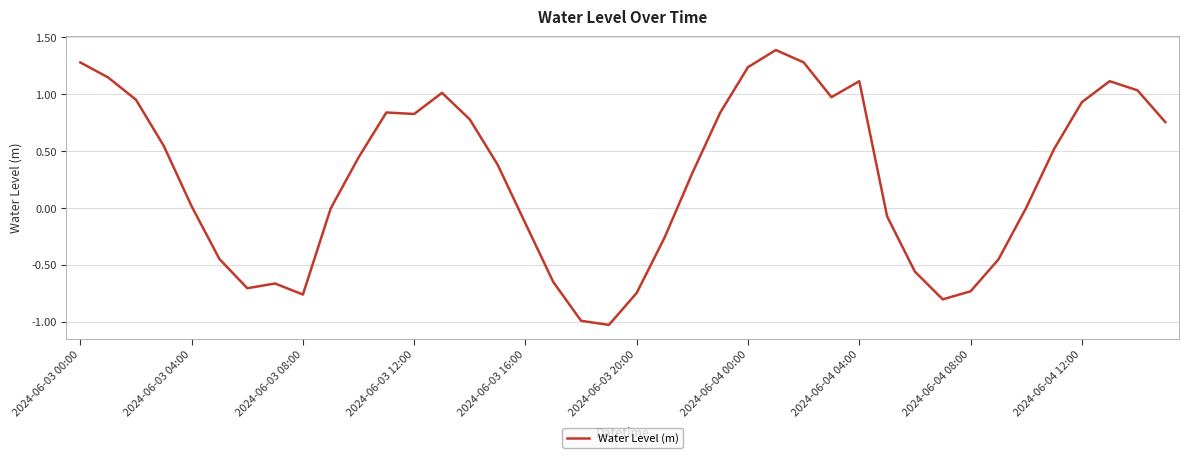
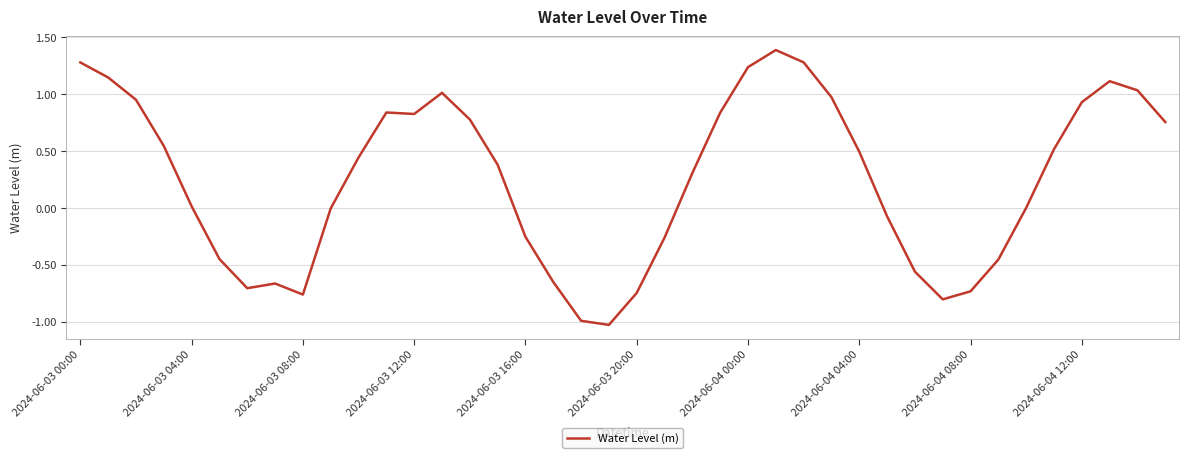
2024-06-03 16:00: -0.14 -> -0.25
2024-06-04 04:00: 1.11 -> 0.49
